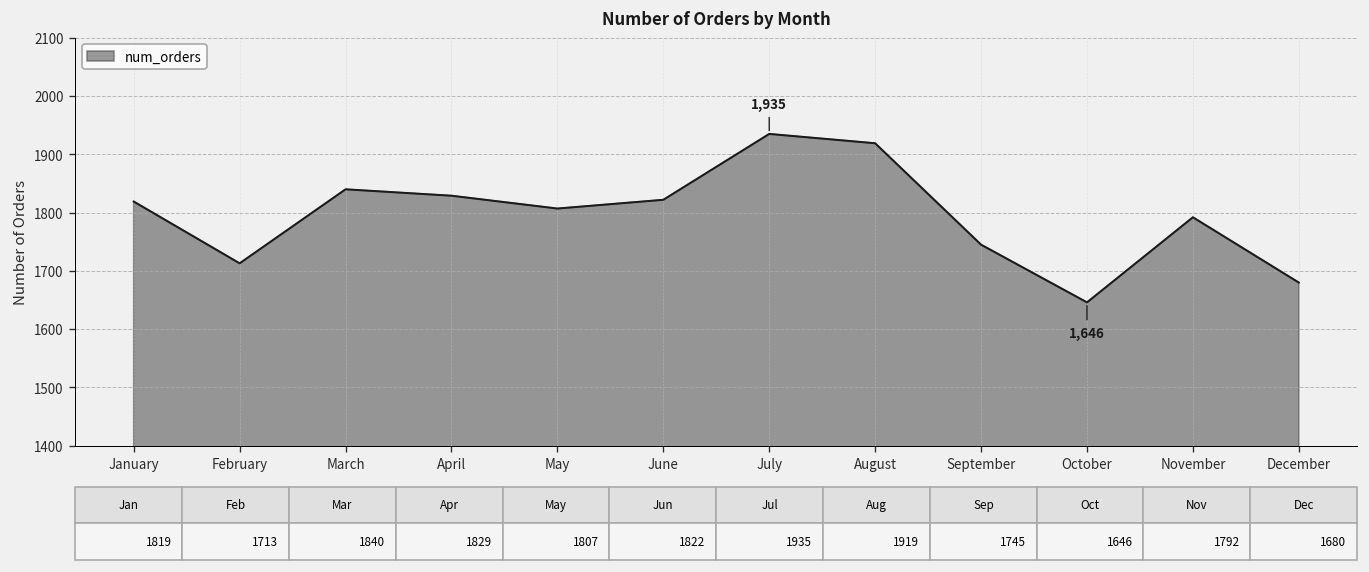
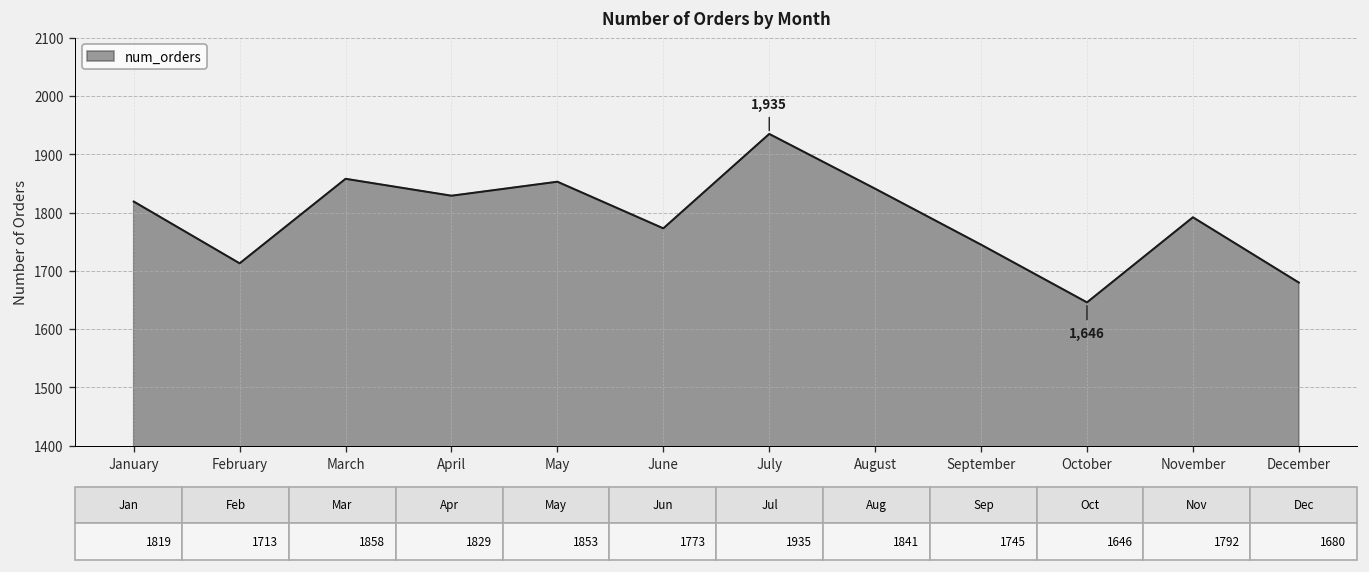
March: 1840 -> 1858
May: 1807 -> 1853
June: 1822 -> 1773
August: 1919 -> 1841
